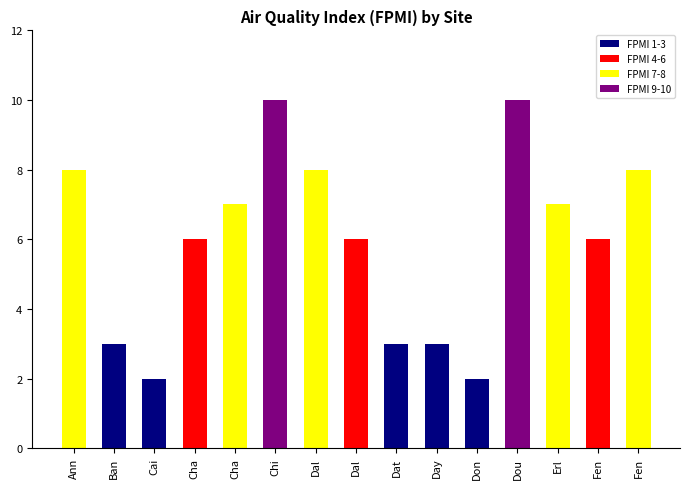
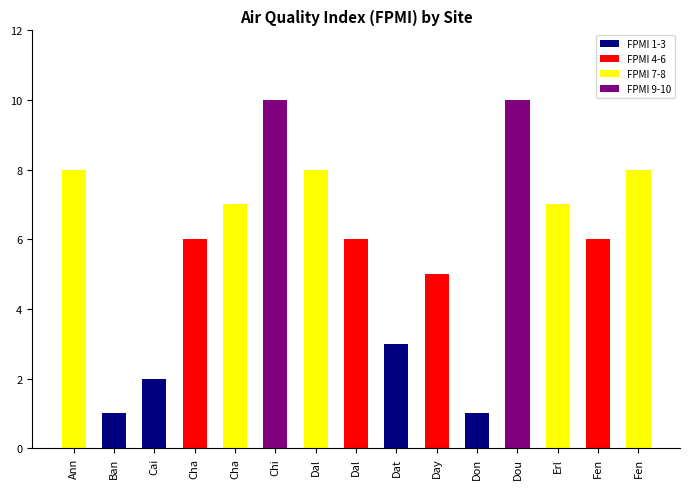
Ban: 3 -> 1
Day: 3 -> 5
Don: 2 -> 1
